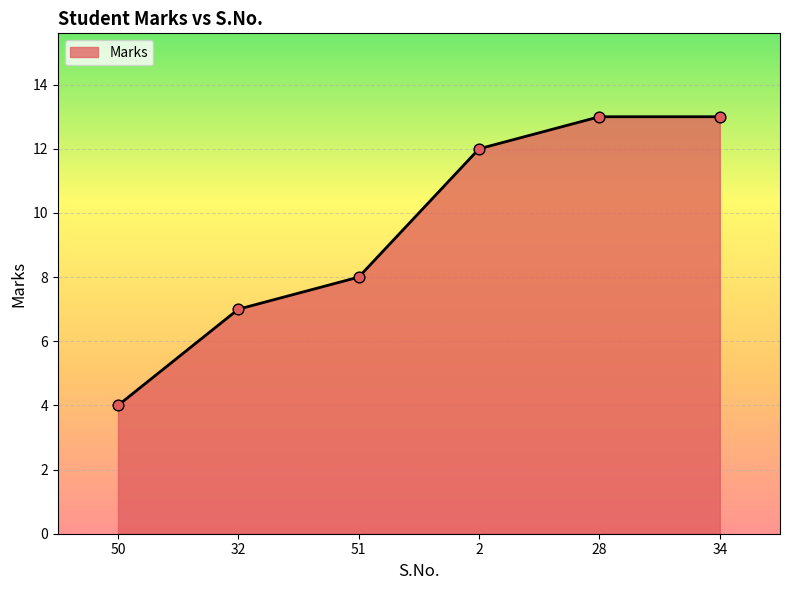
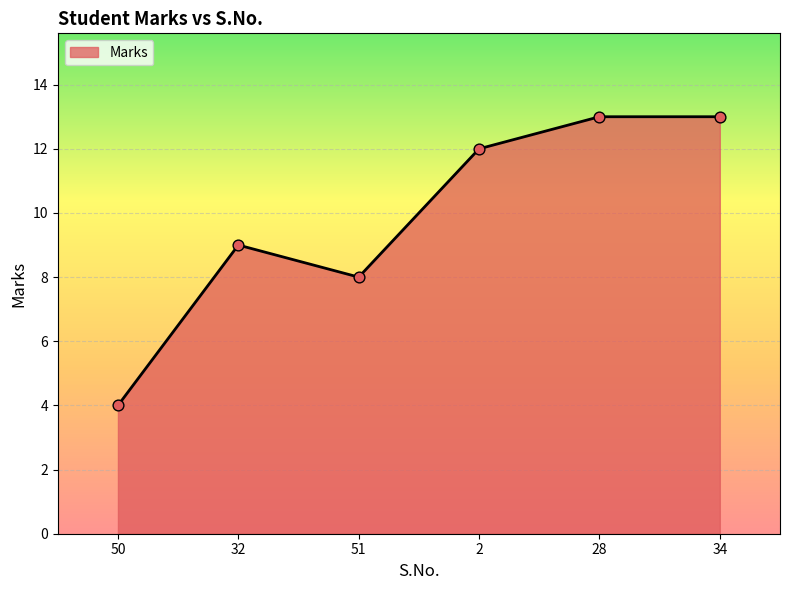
32: 7 -> 9
